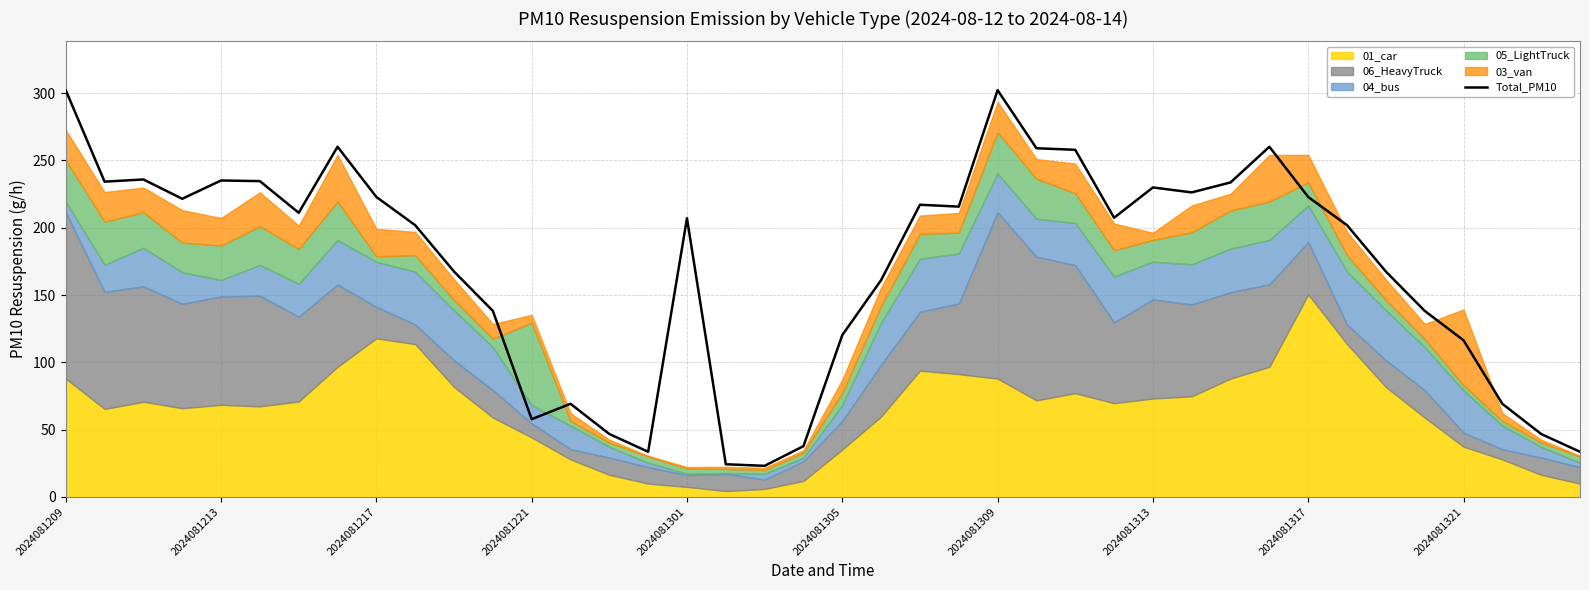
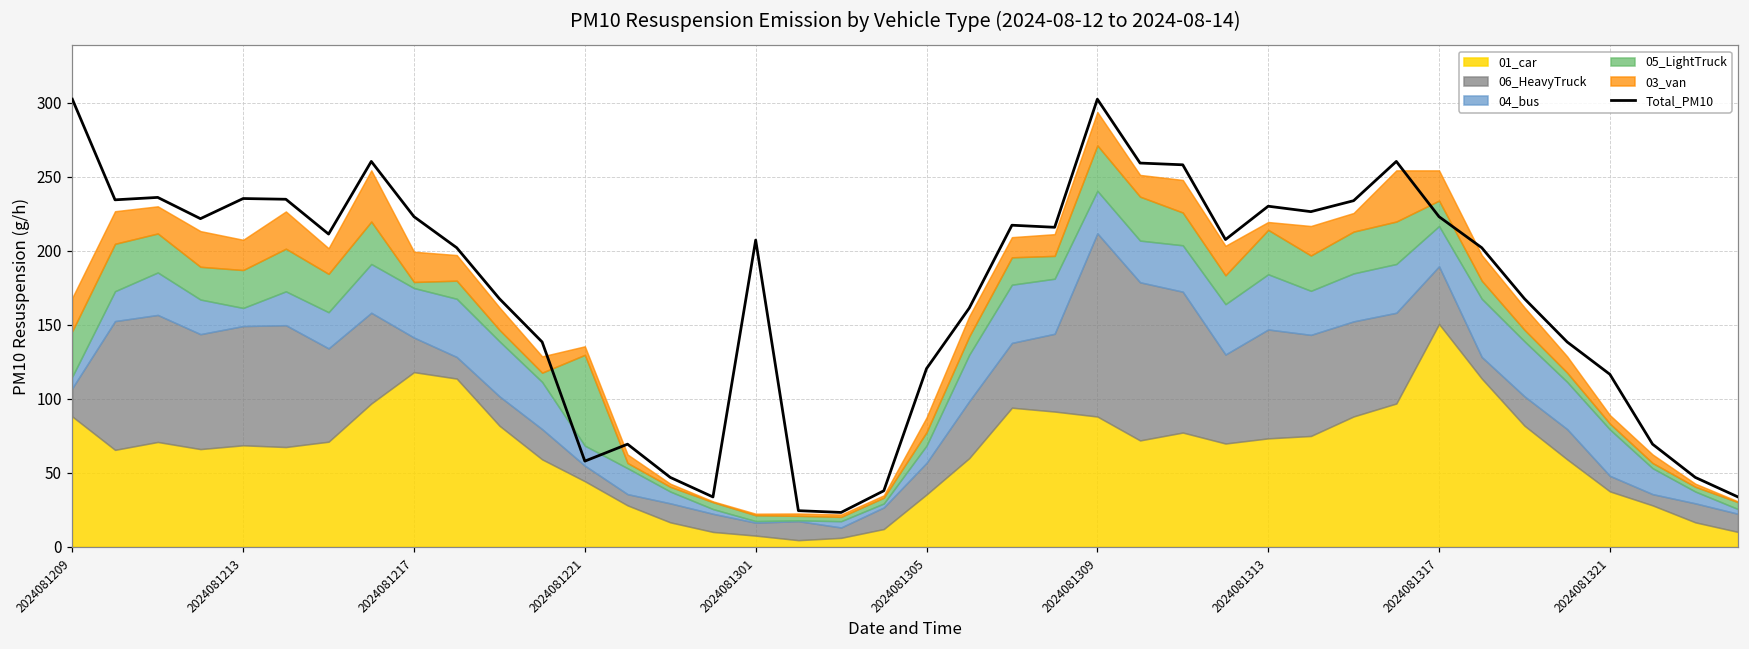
06_HeavyTruck, 2024081209: 124 -> 19
04_bus, 2024081313: 28 -> 37
05_LightTruck, 2024081313: 16 -> 30
03_van, 2024081321: 56 -> 6
